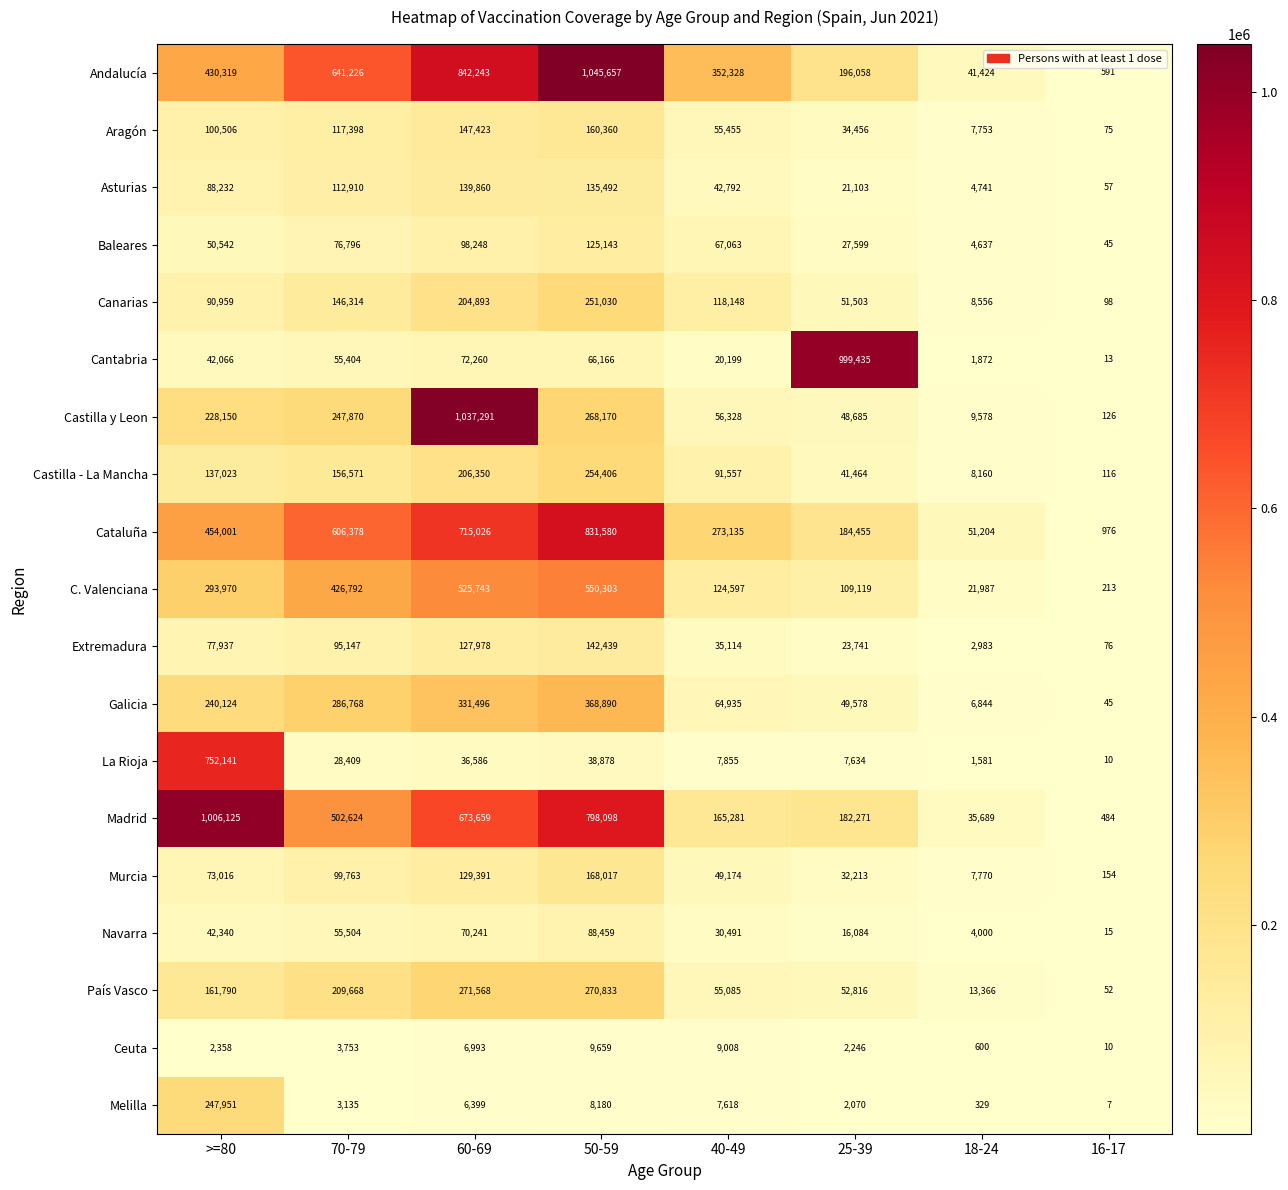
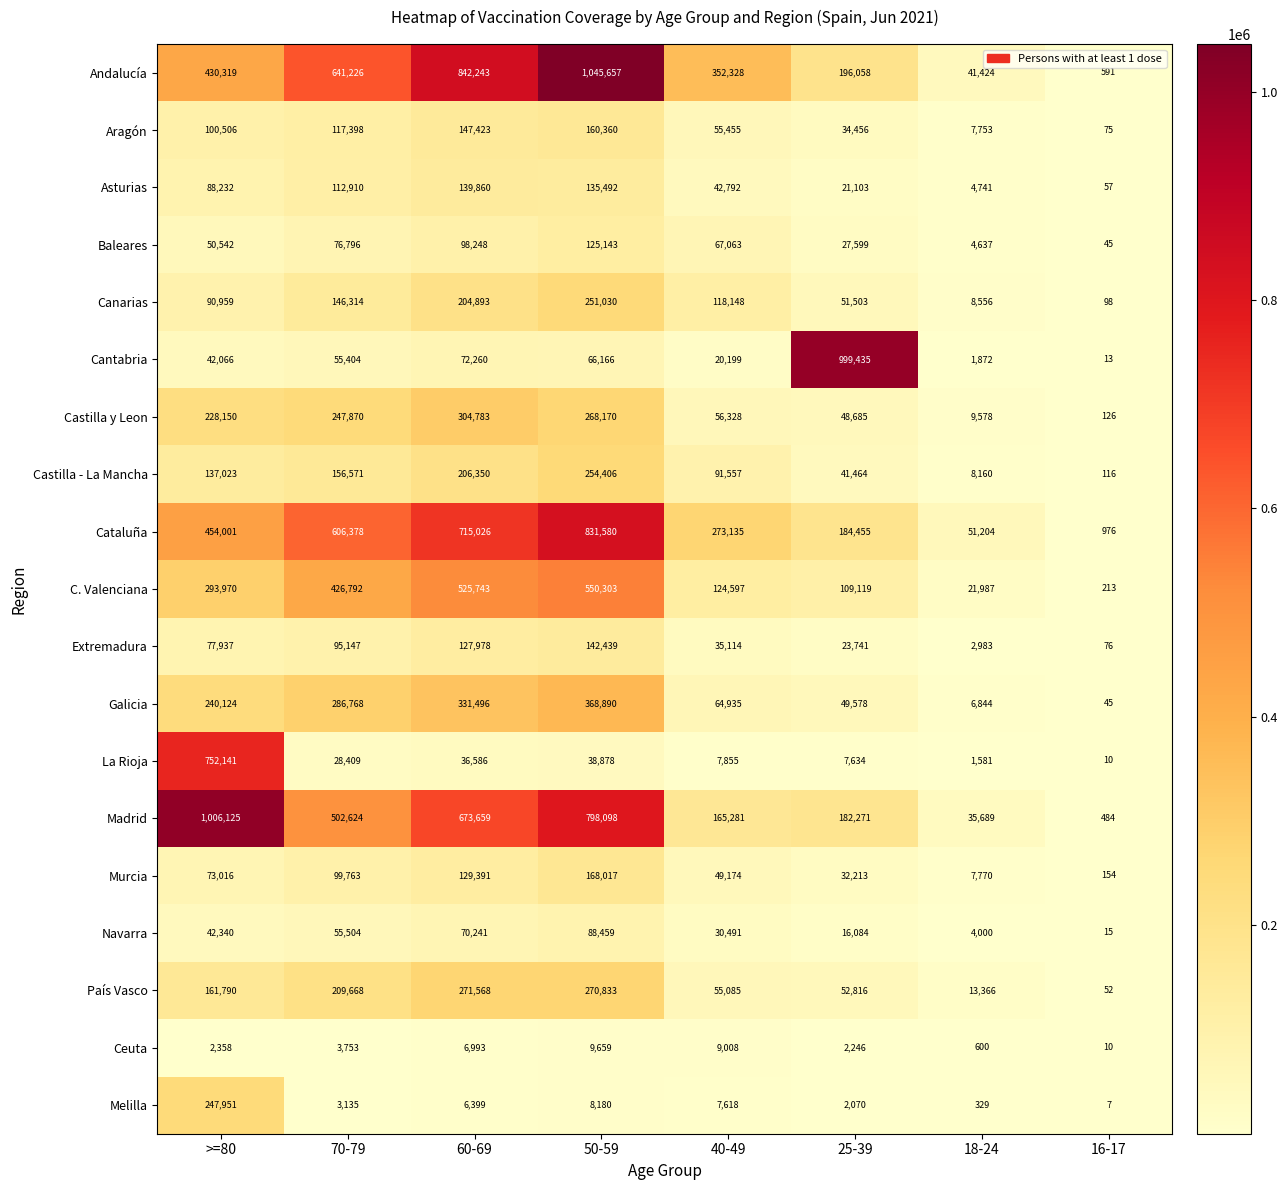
Castilla y Leon, 60-69: 1,037,291 -> 304,783
